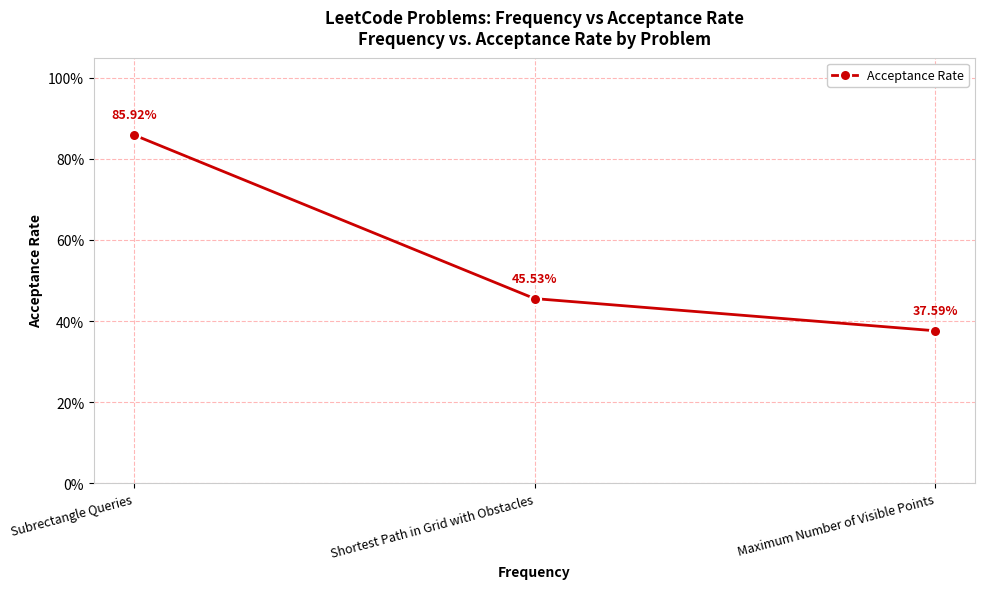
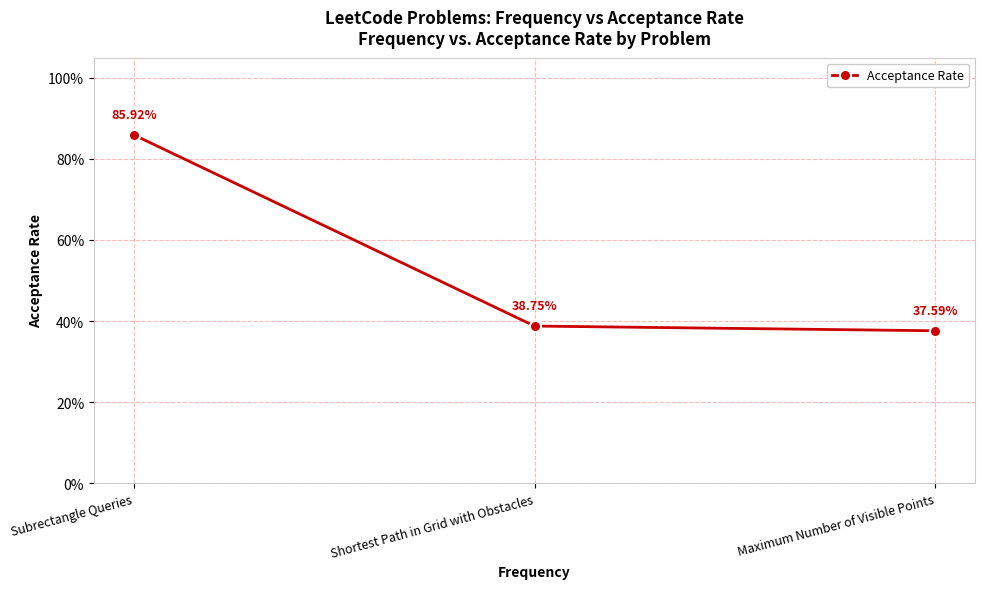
Shortest Path in Grid with Obstacles: 45.53% -> 38.75%
